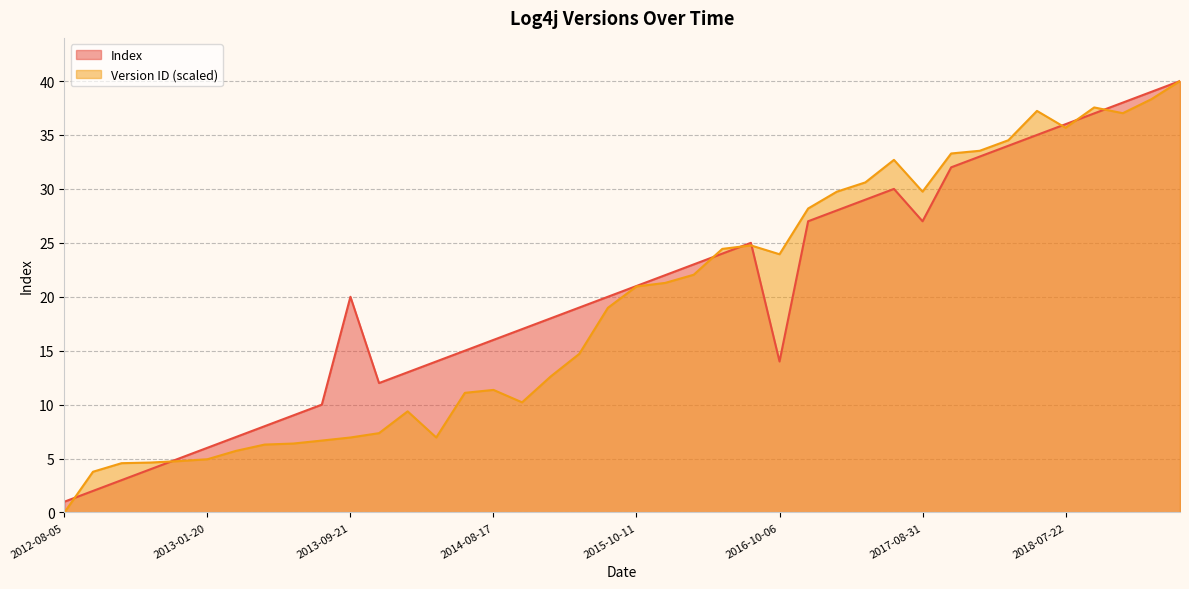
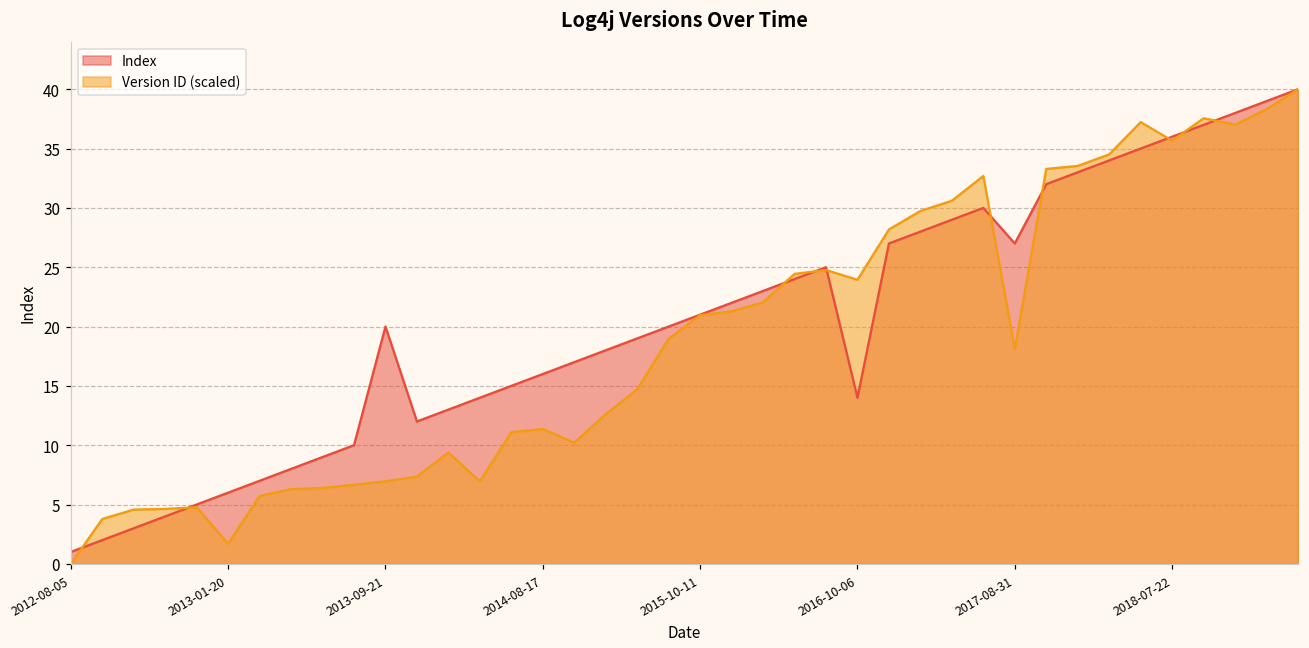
Version ID (scaled), 2013-01-20: 4.9 -> 1.7
Version ID (scaled), 2017-08-31: 29.7 -> 18.1
